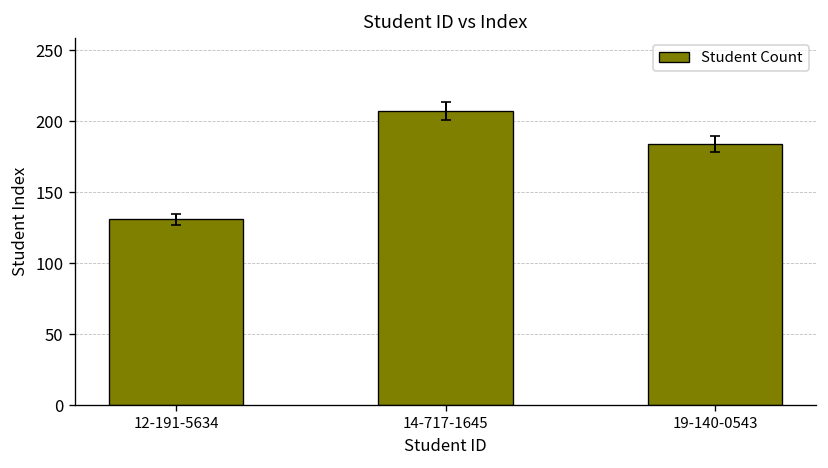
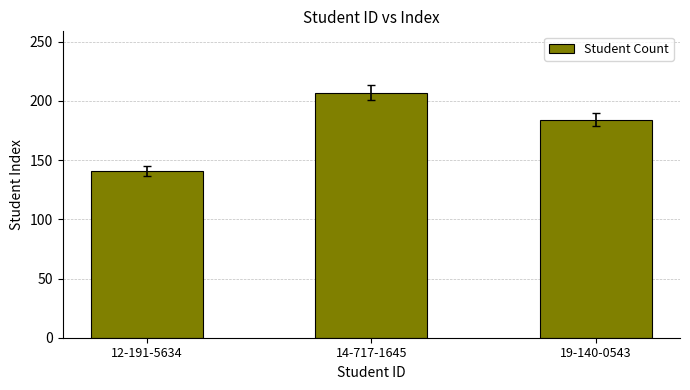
Student Count, 12-191-5634: 131 -> 141
